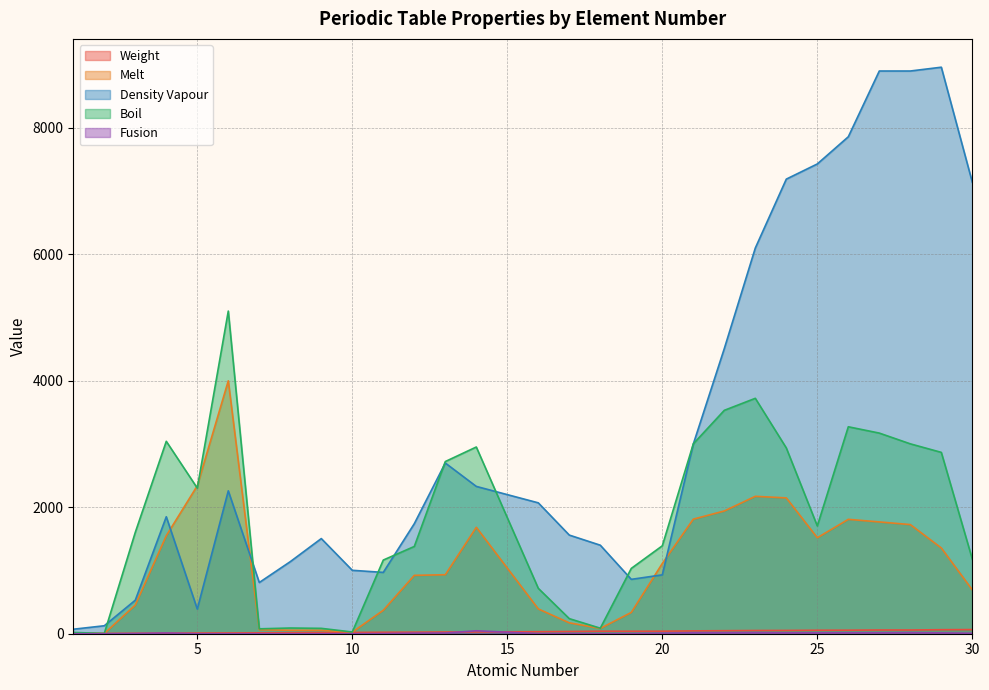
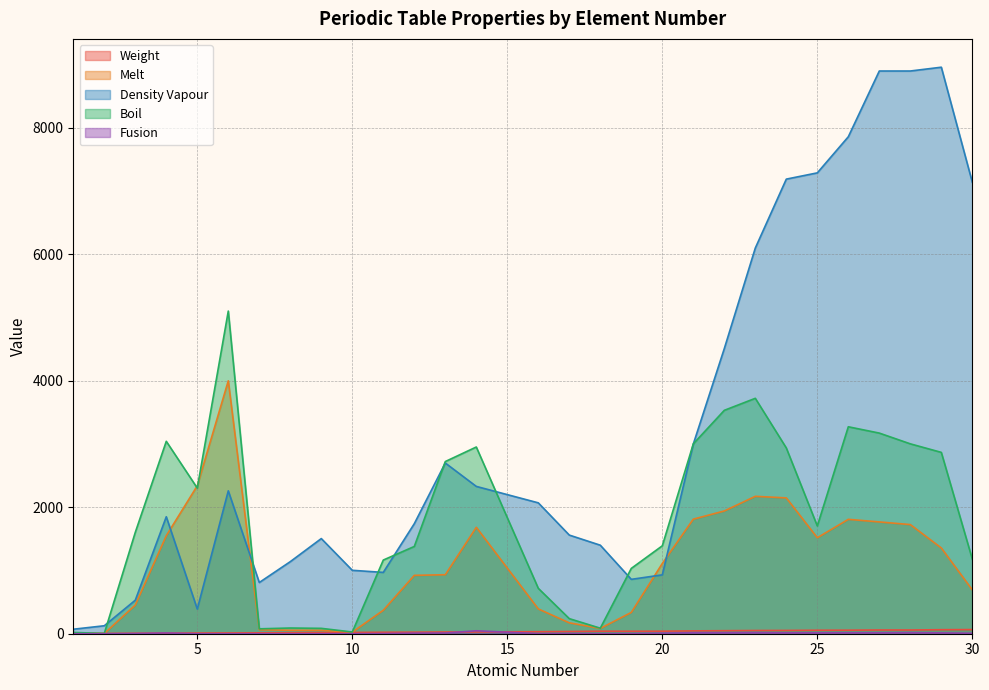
Density Vapour, 25: 7400 -> 7300
